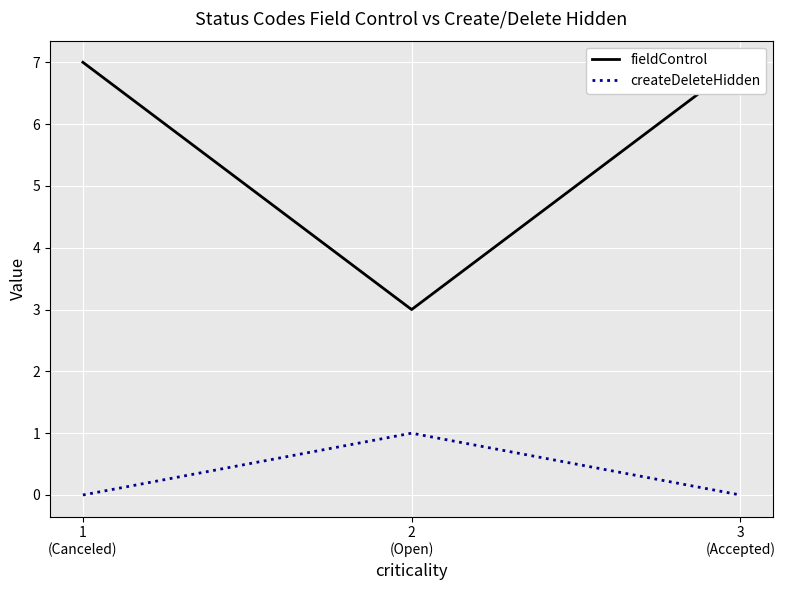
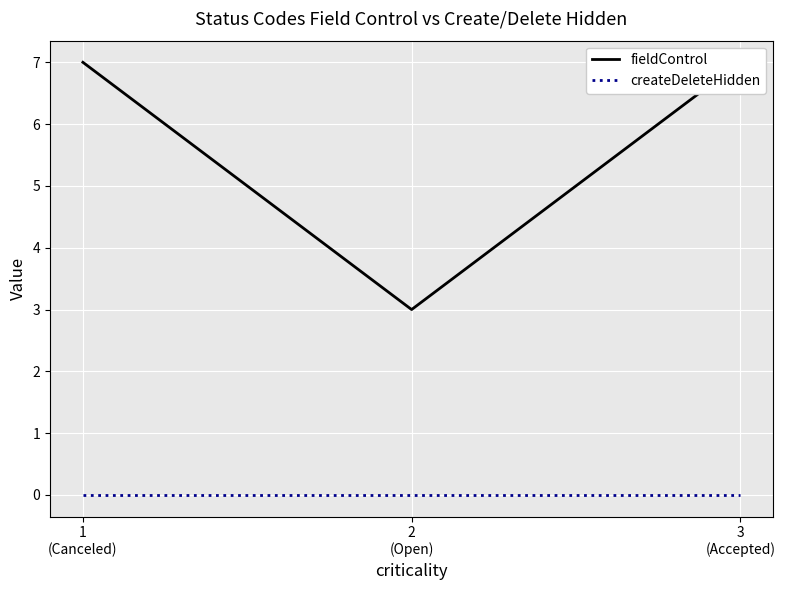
createDeleteHidden, 2 (Open): 1 -> 0
